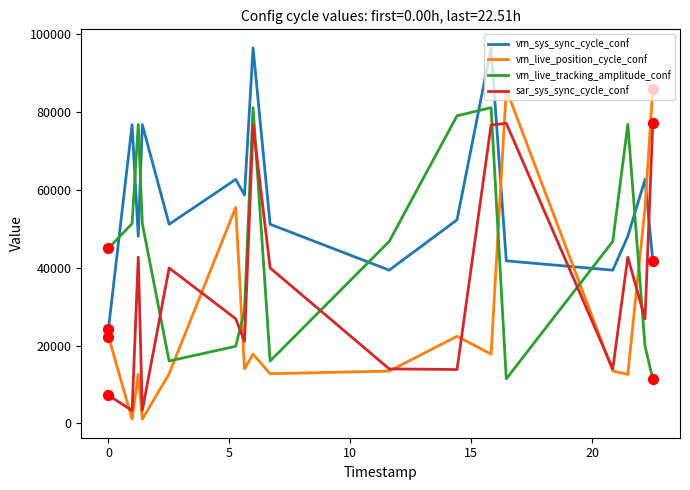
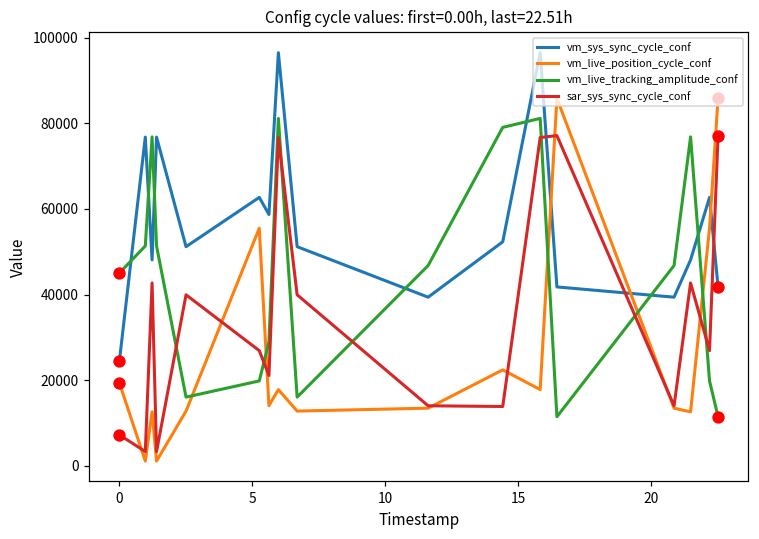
vm_live_position_cycle_conf, 0: 22000 -> 19000
